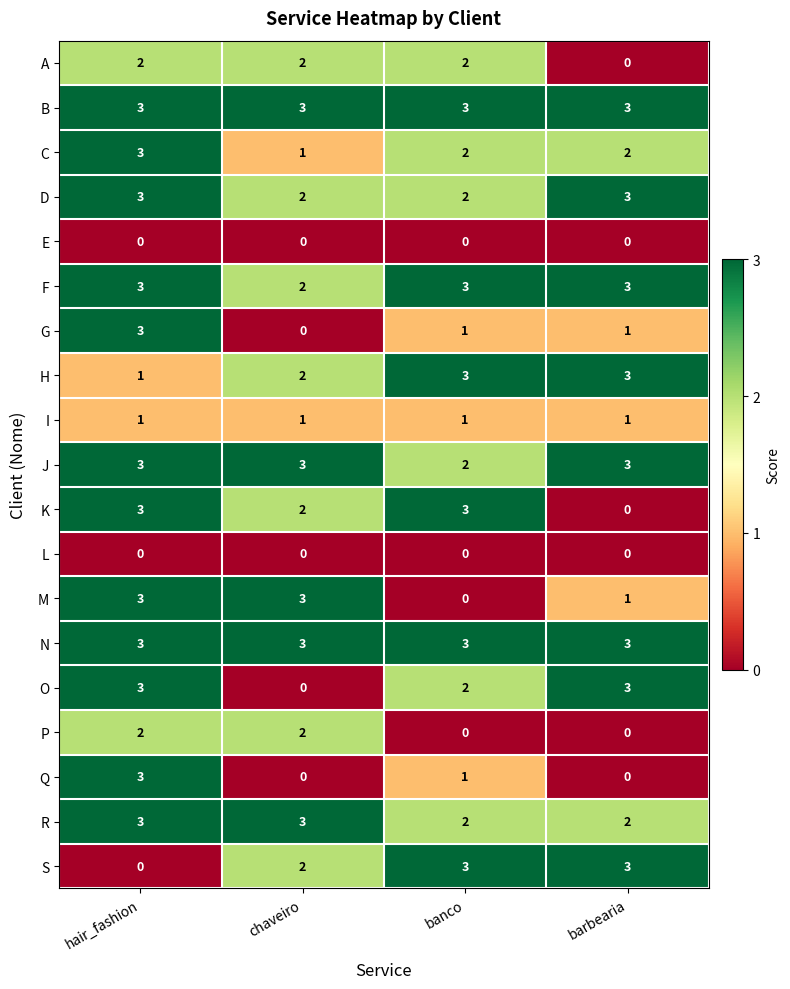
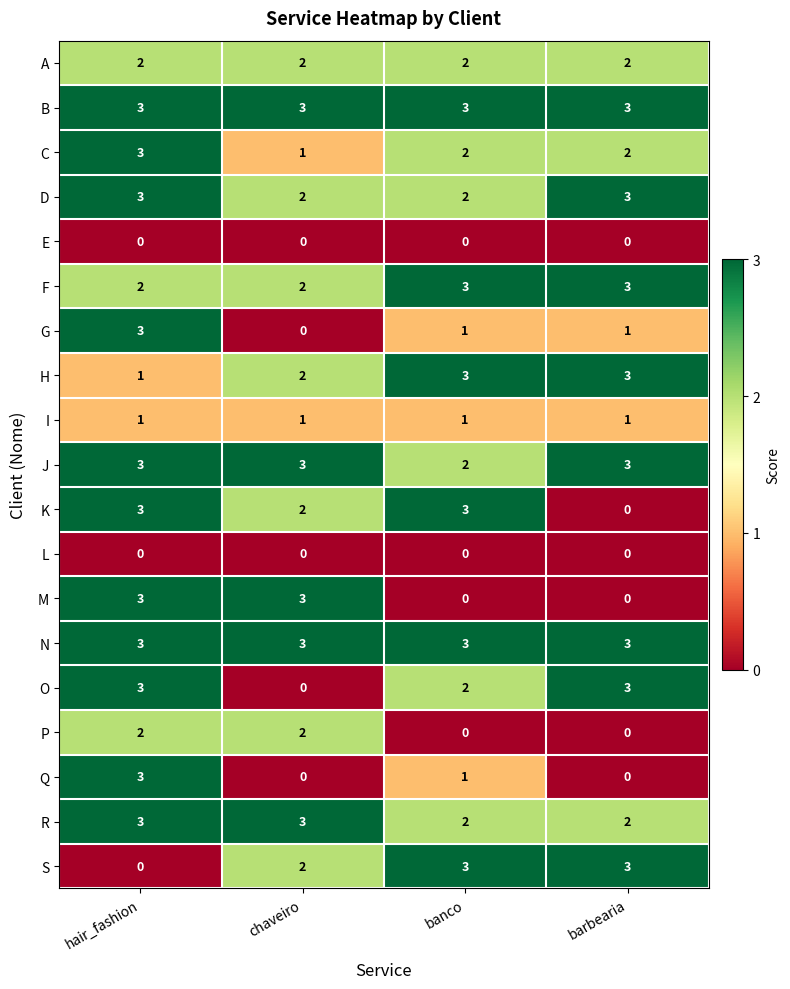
A, barbearia: 0 -> 2
F, hair_fashion: 3 -> 2
M, barbearia: 1 -> 0
